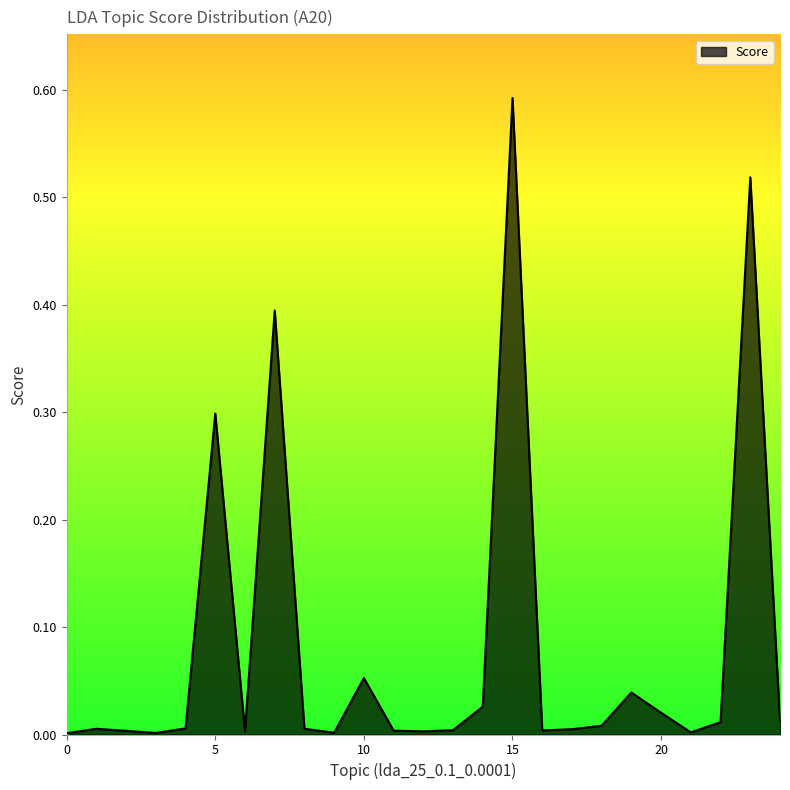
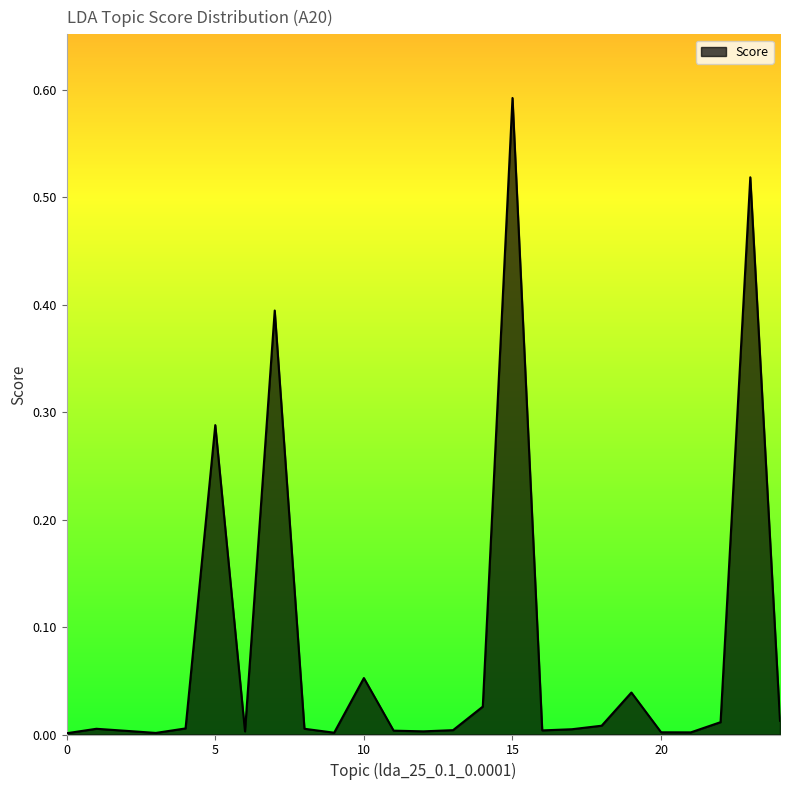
5: 0.299 -> 0.288
20: 0.020 -> 0.002
